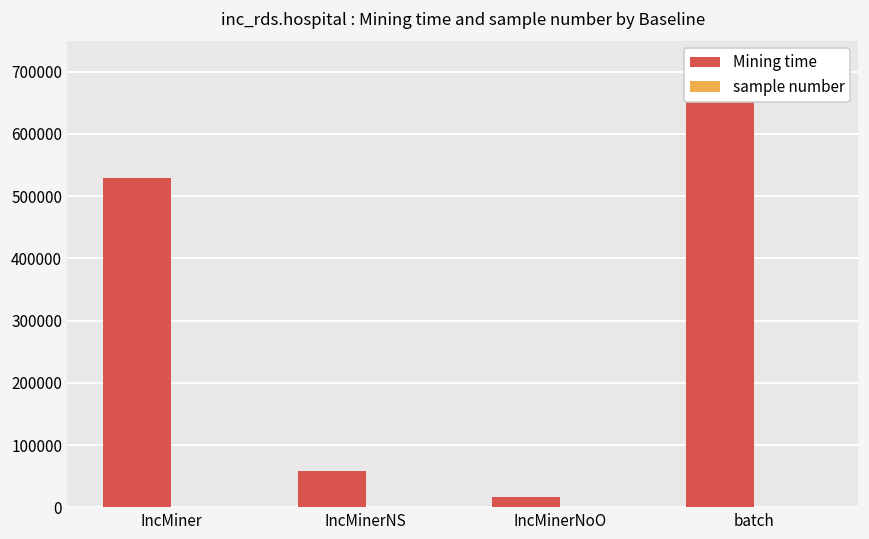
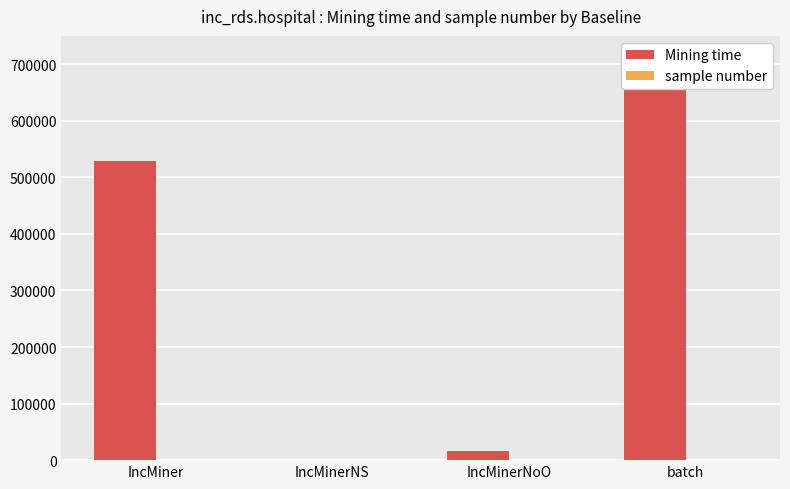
Mining time, IncMinerNS: 60000 -> 0
